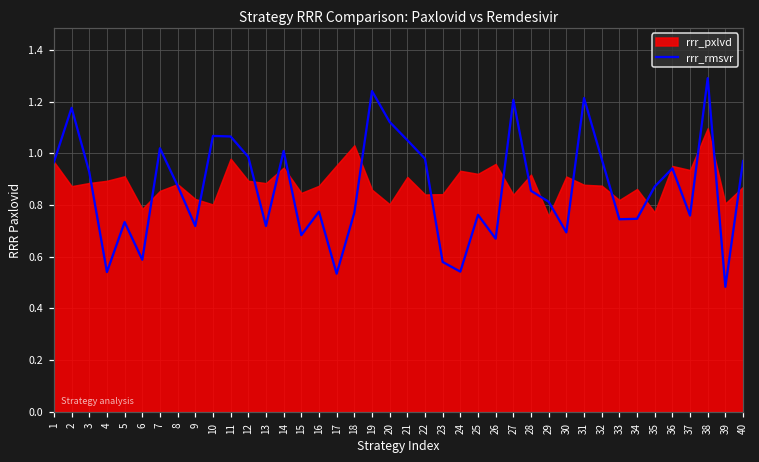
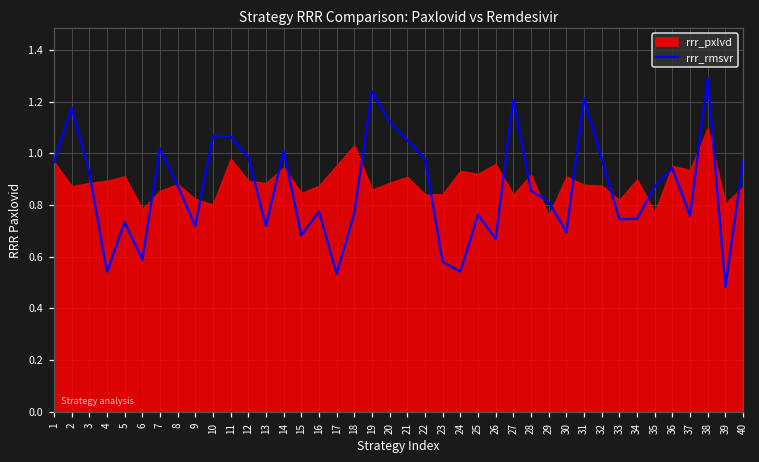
rrr_pxlvd, 20: 0.80 -> 0.89
rrr_pxlvd, 34: 0.86 -> 0.90
